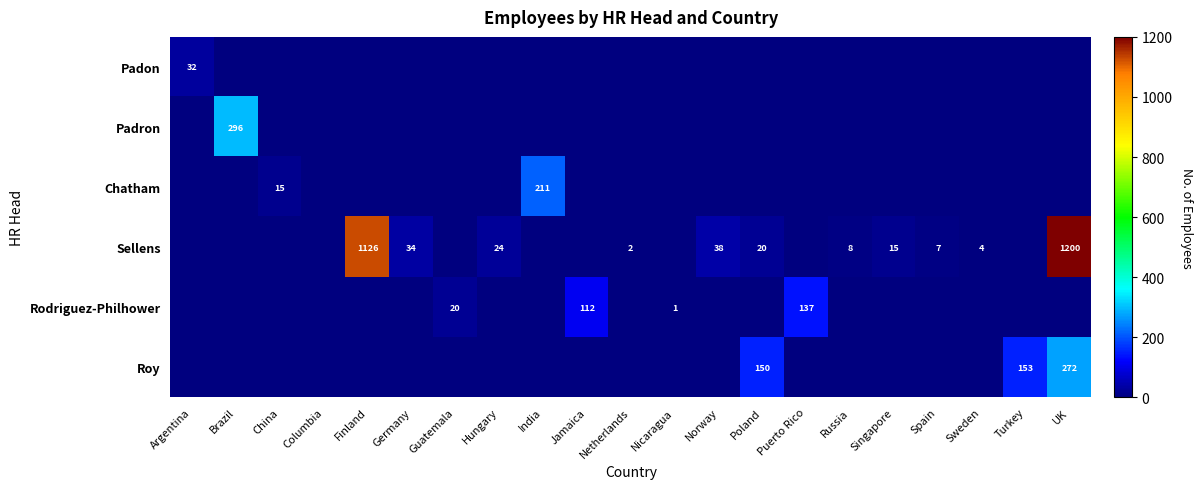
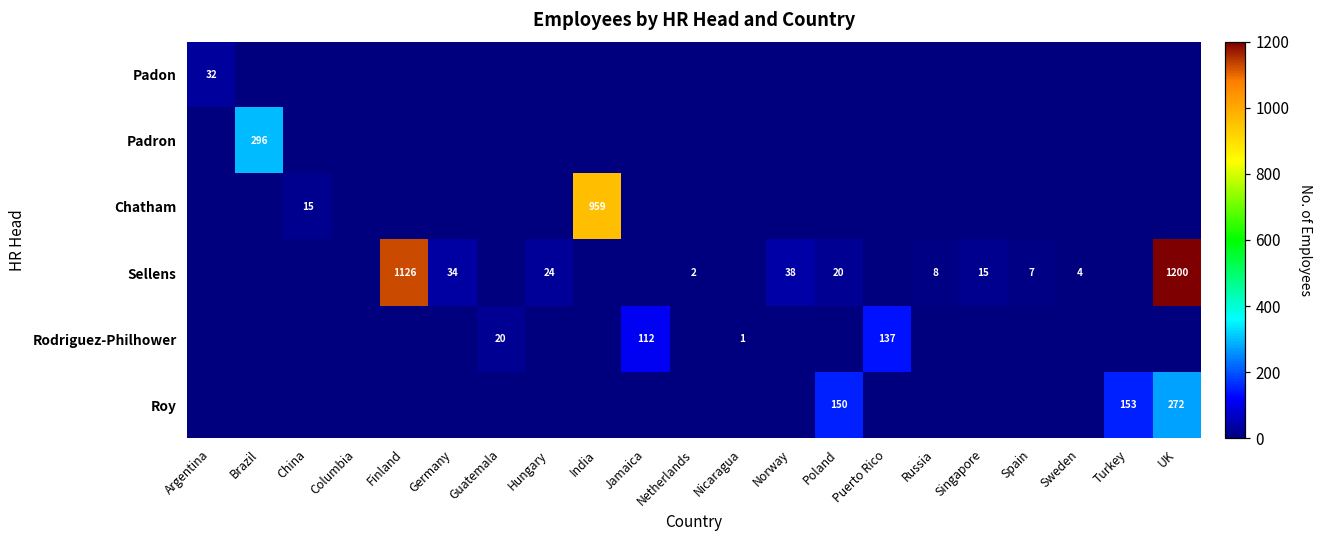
Chatham, India: 211 -> 959
